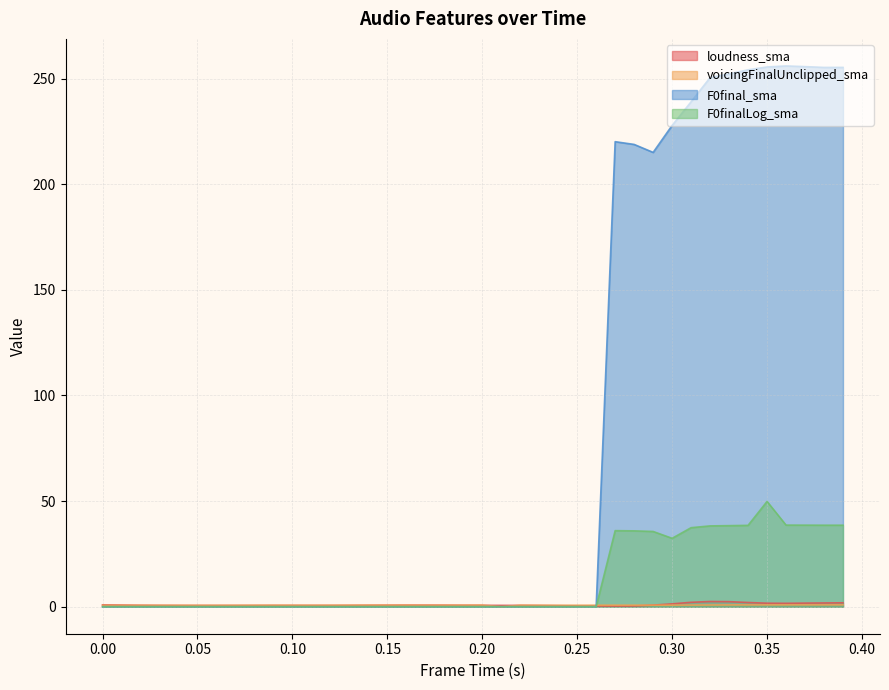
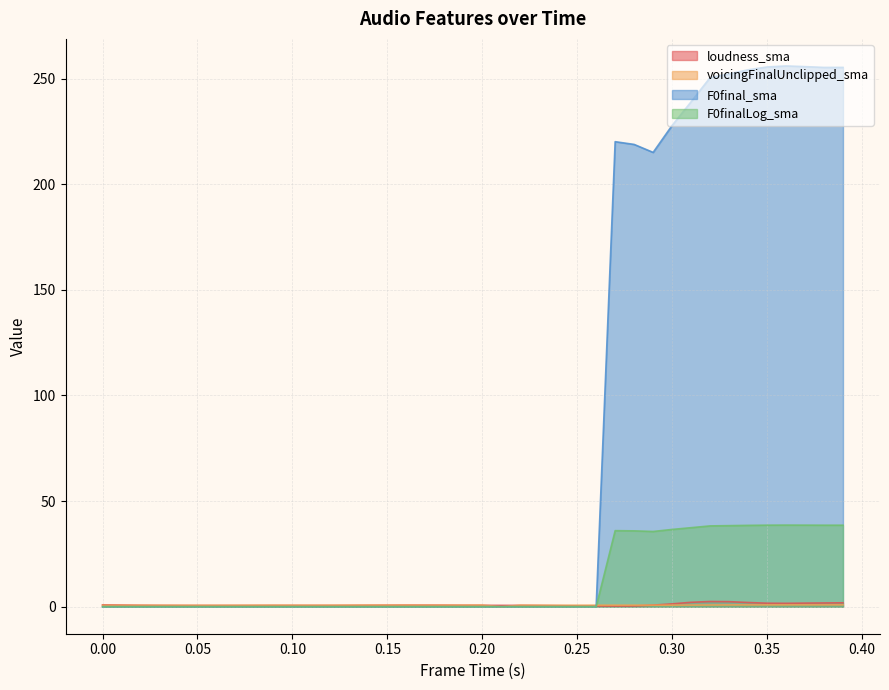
F0finalLog_sma, 0.30: 32 -> 37
F0finalLog_sma, 0.35: 50 -> 39
